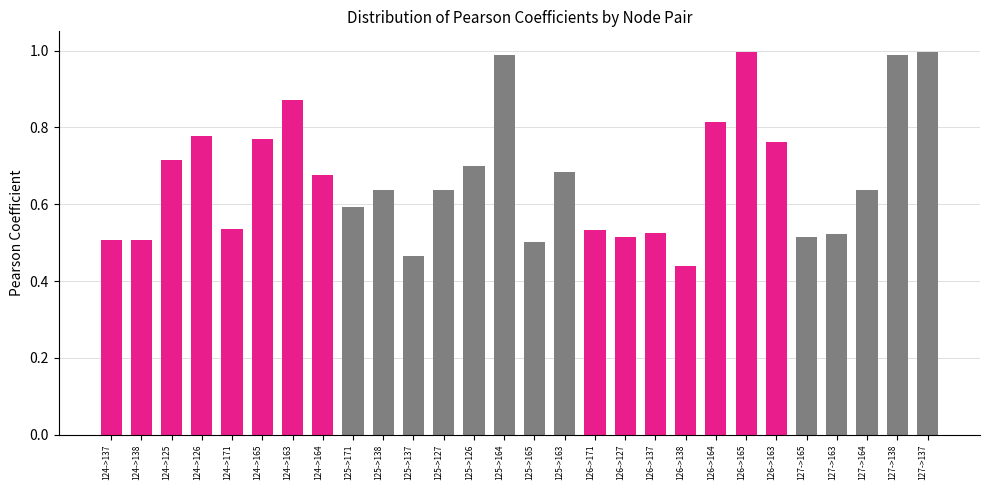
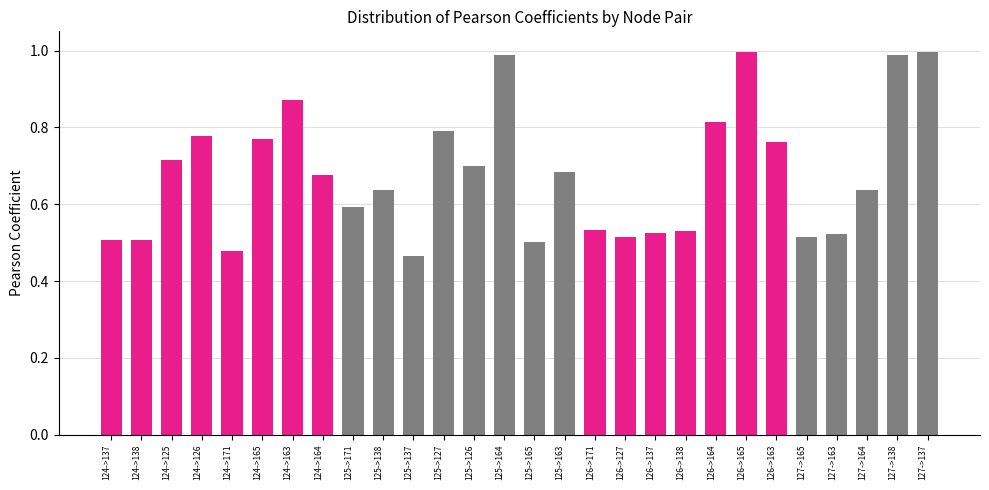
124->171: 0.54 -> 0.48
125->127: 0.64 -> 0.79
126->138: 0.44 -> 0.53
